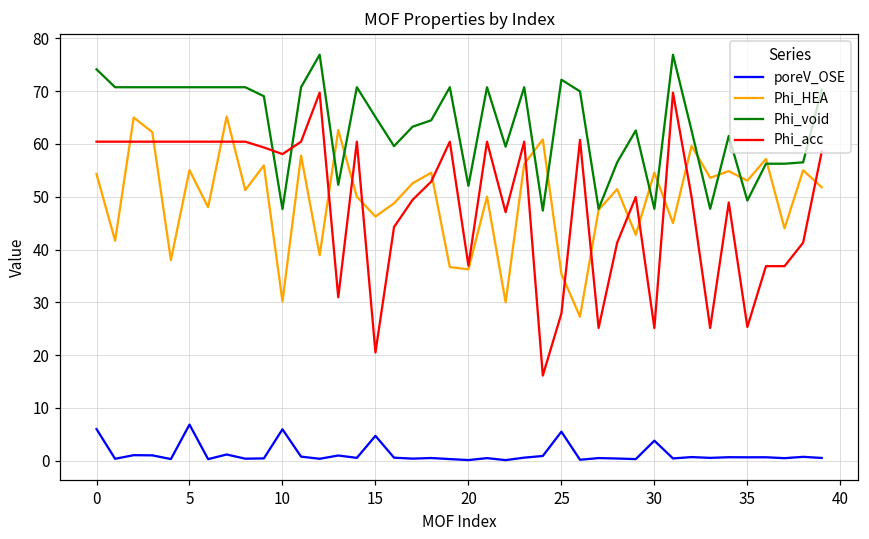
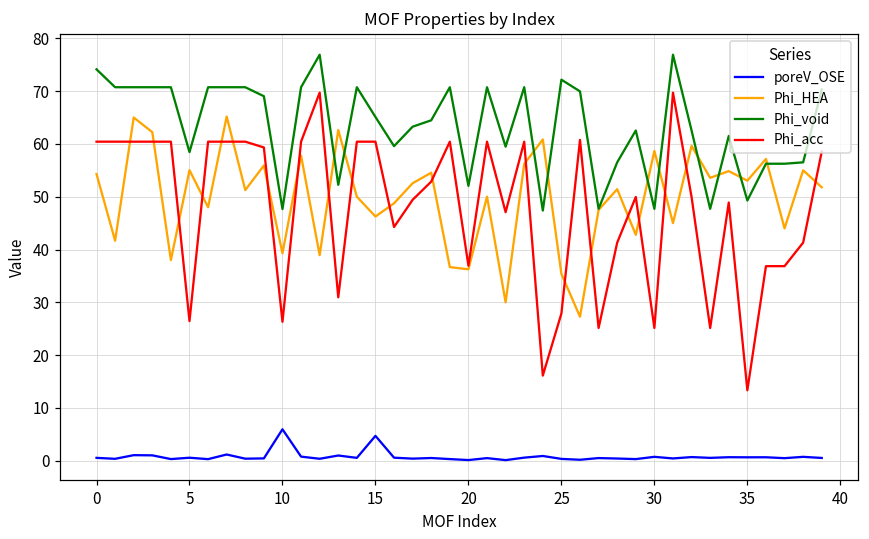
poreV_OSE, 0: 6 -> 1
poreV_OSE, 5: 7 -> 1
Phi_void, 5: 71 -> 58
Phi_acc, 5: 60 -> 26
Phi_HEA, 10: 30 -> 39
Phi_acc, 10: 58 -> 26
Phi_acc, 15: 21 -> 60
poreV_OSE, 25: 6 -> 0
poreV_OSE, 30: 4 -> 1
Phi_HEA, 30: 55 -> 59
Phi_acc, 35: 25 -> 13
